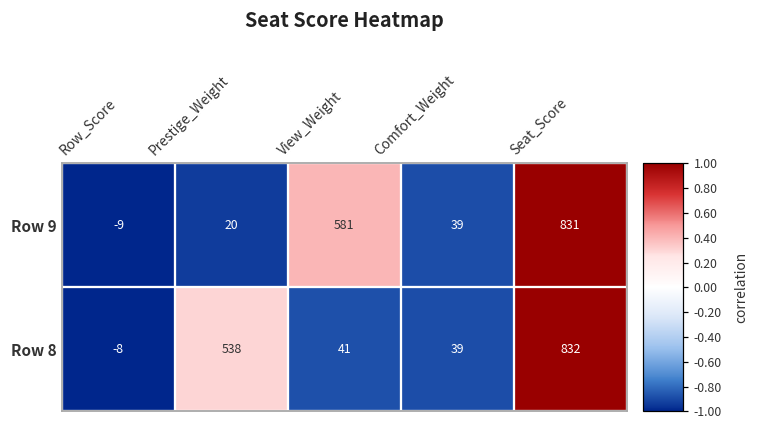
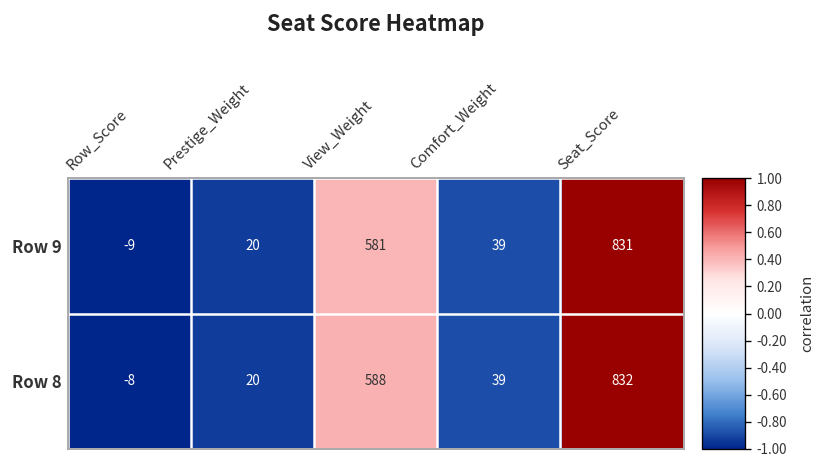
Row 8, Prestige_Weight: 538 -> 20
Row 8, View_Weight: 41 -> 588
